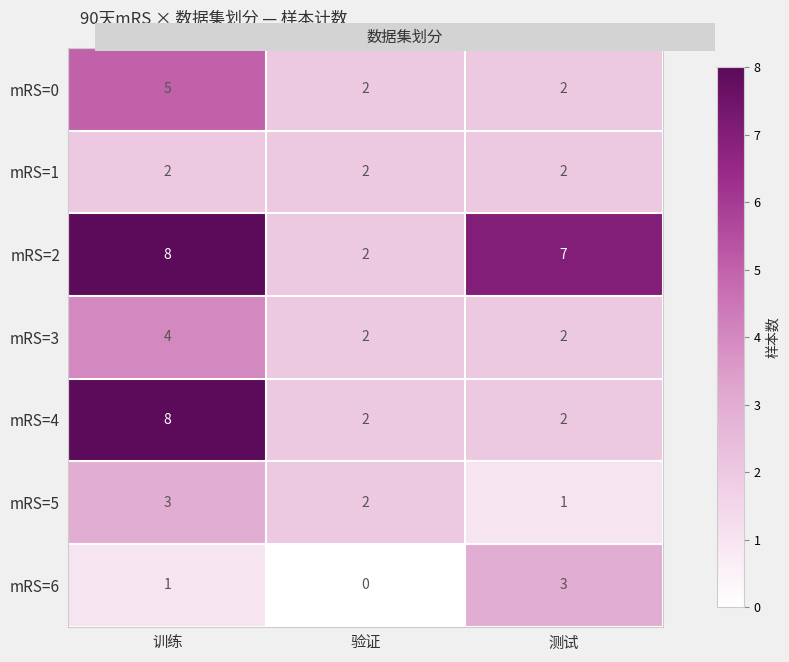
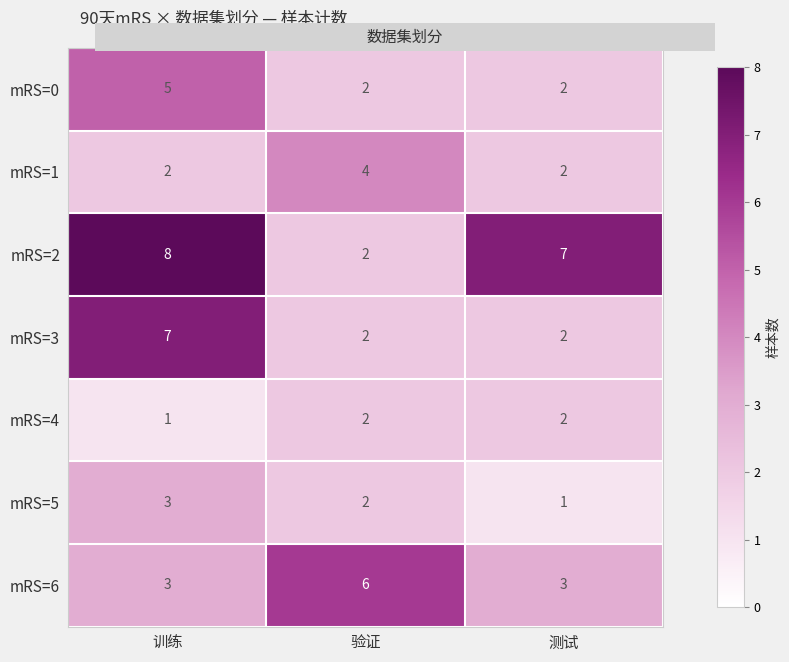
mRS=1, 验证: 2 -> 4
mRS=3, 训练: 4 -> 7
mRS=4, 训练: 8 -> 1
mRS=6, 训练: 1 -> 3
mRS=6, 验证: 0 -> 6
